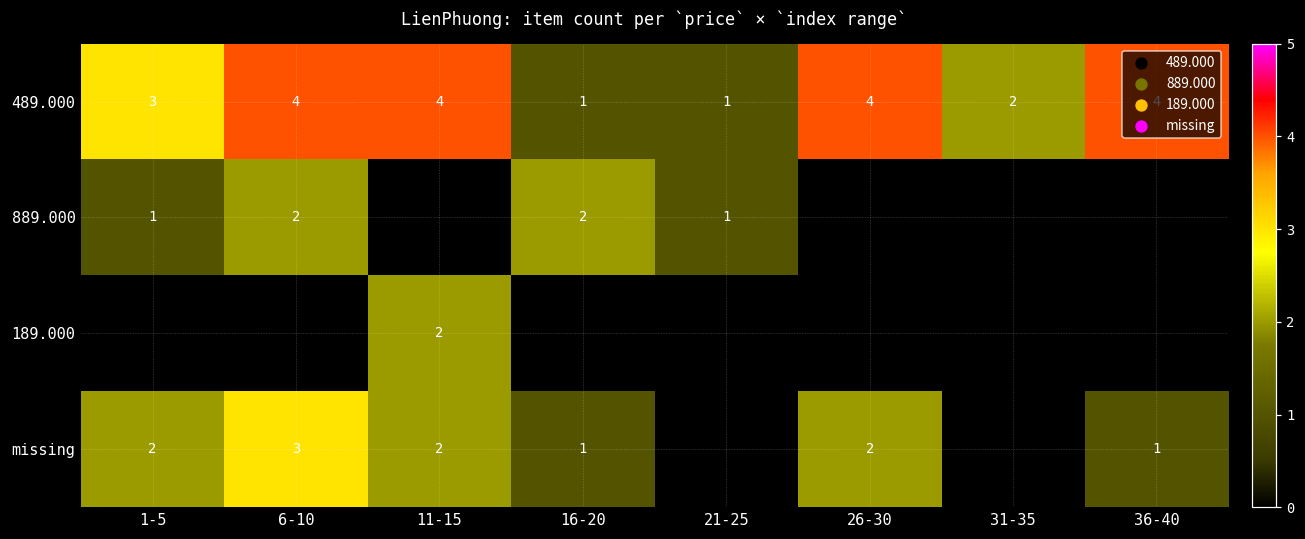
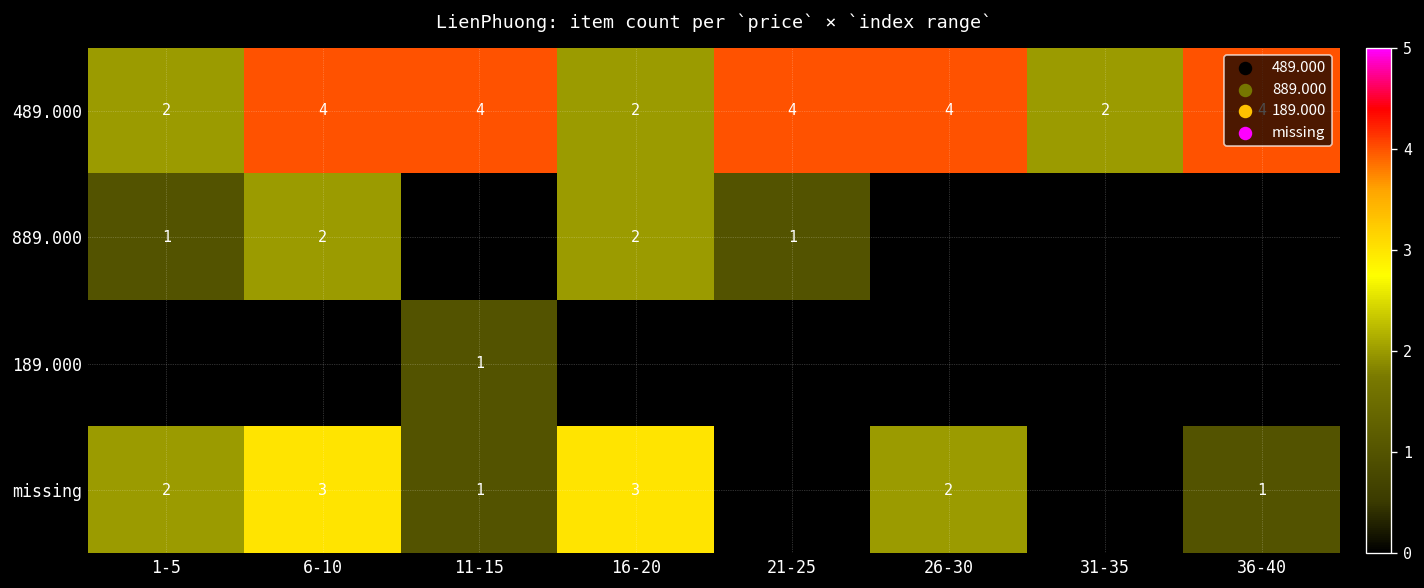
489.000, 1-5: 3 -> 2
489.000, 16-20: 1 -> 2
489.000, 21-25: 1 -> 4
189.000, 11-15: 2 -> 1
missing, 11-15: 2 -> 1
missing, 16-20: 1 -> 3
